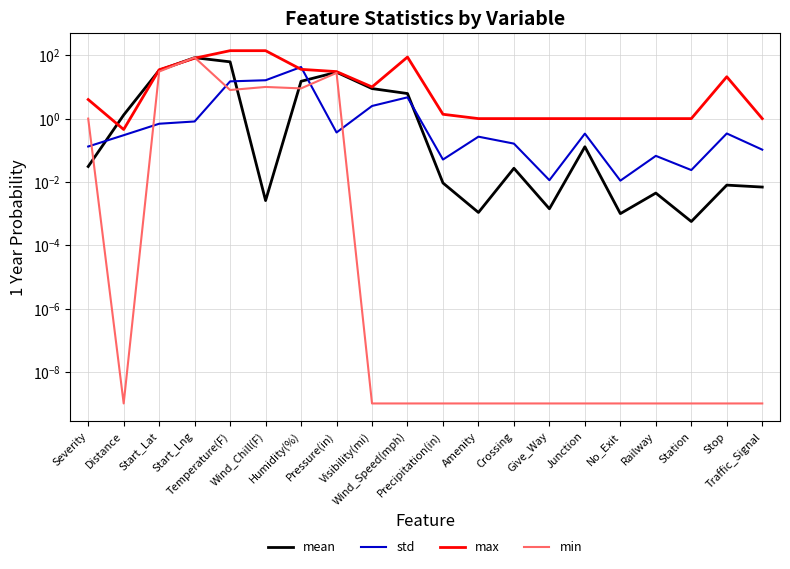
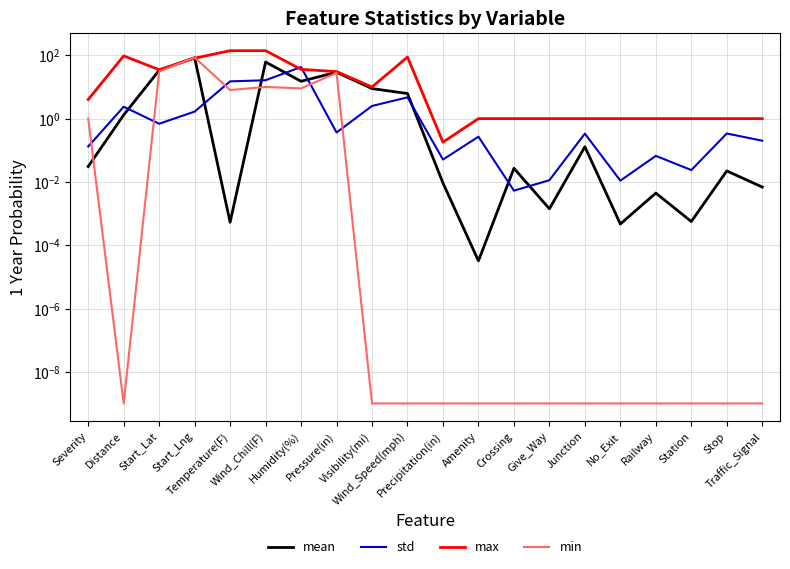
std, Distance: 0.3 -> 2
max, Distance: 0.5 -> 100
std, Start_Lng: 0.8 -> 2
mean, Temperature(F): 60 -> 0.0005
mean, Wind_Chill(F): 0.003 -> 60
max, Precipitation(in): 1.4 -> 0.2
mean, Amenity: 0.0011 -> 0.00003
std, Crossing: 0.2 -> 0.005
mean, No_Exit: 0.0010 -> 0.0005
mean, Stop: 0.008 -> 0.02
max, Stop: 20 -> 1
std, Traffic_Signal: 0.10 -> 0.2
